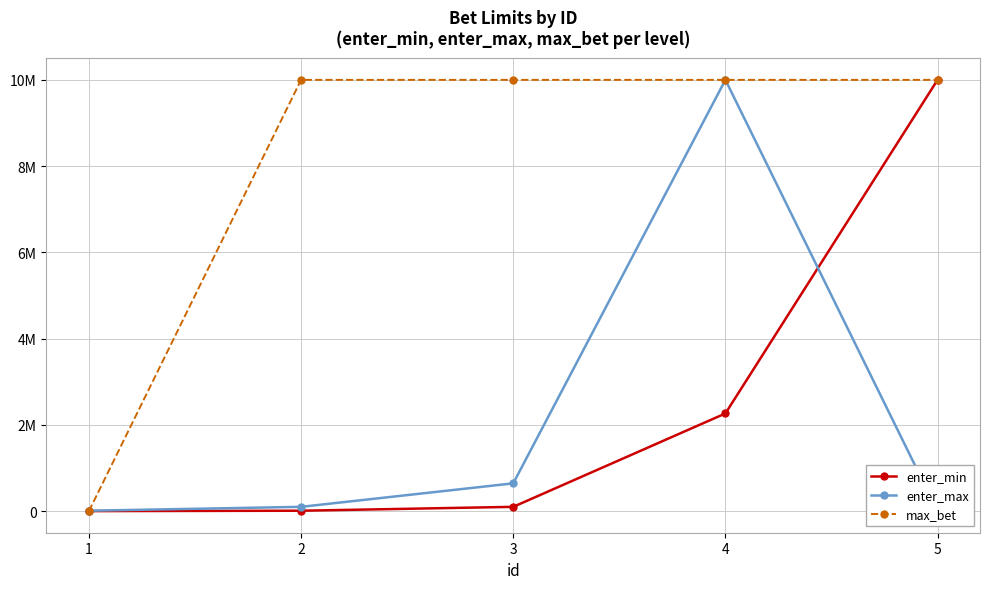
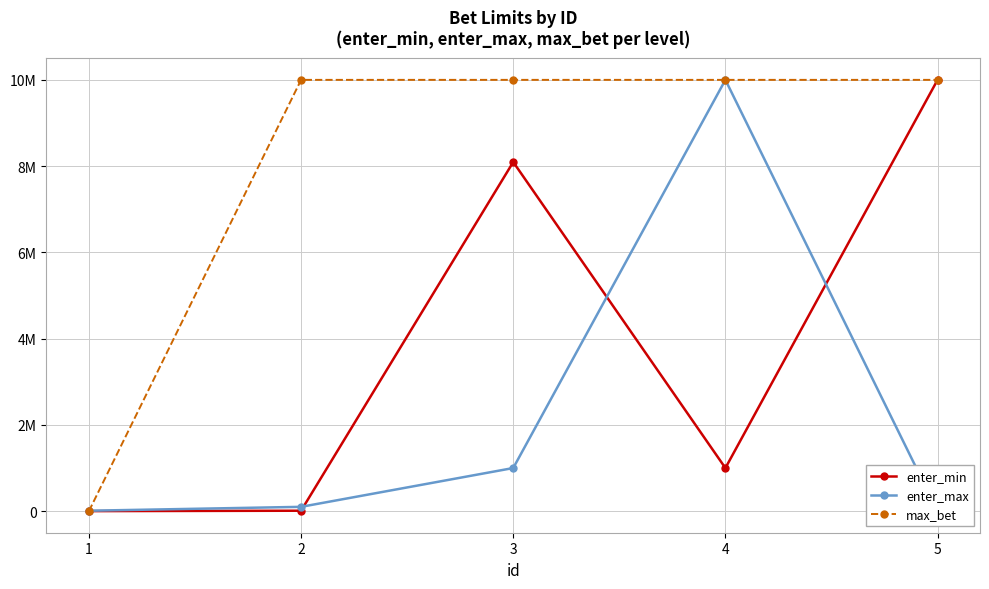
enter_min, 3: 100000 -> 8100000
enter_max, 3: 600000 -> 1000000
enter_min, 4: 2300000 -> 1000000
